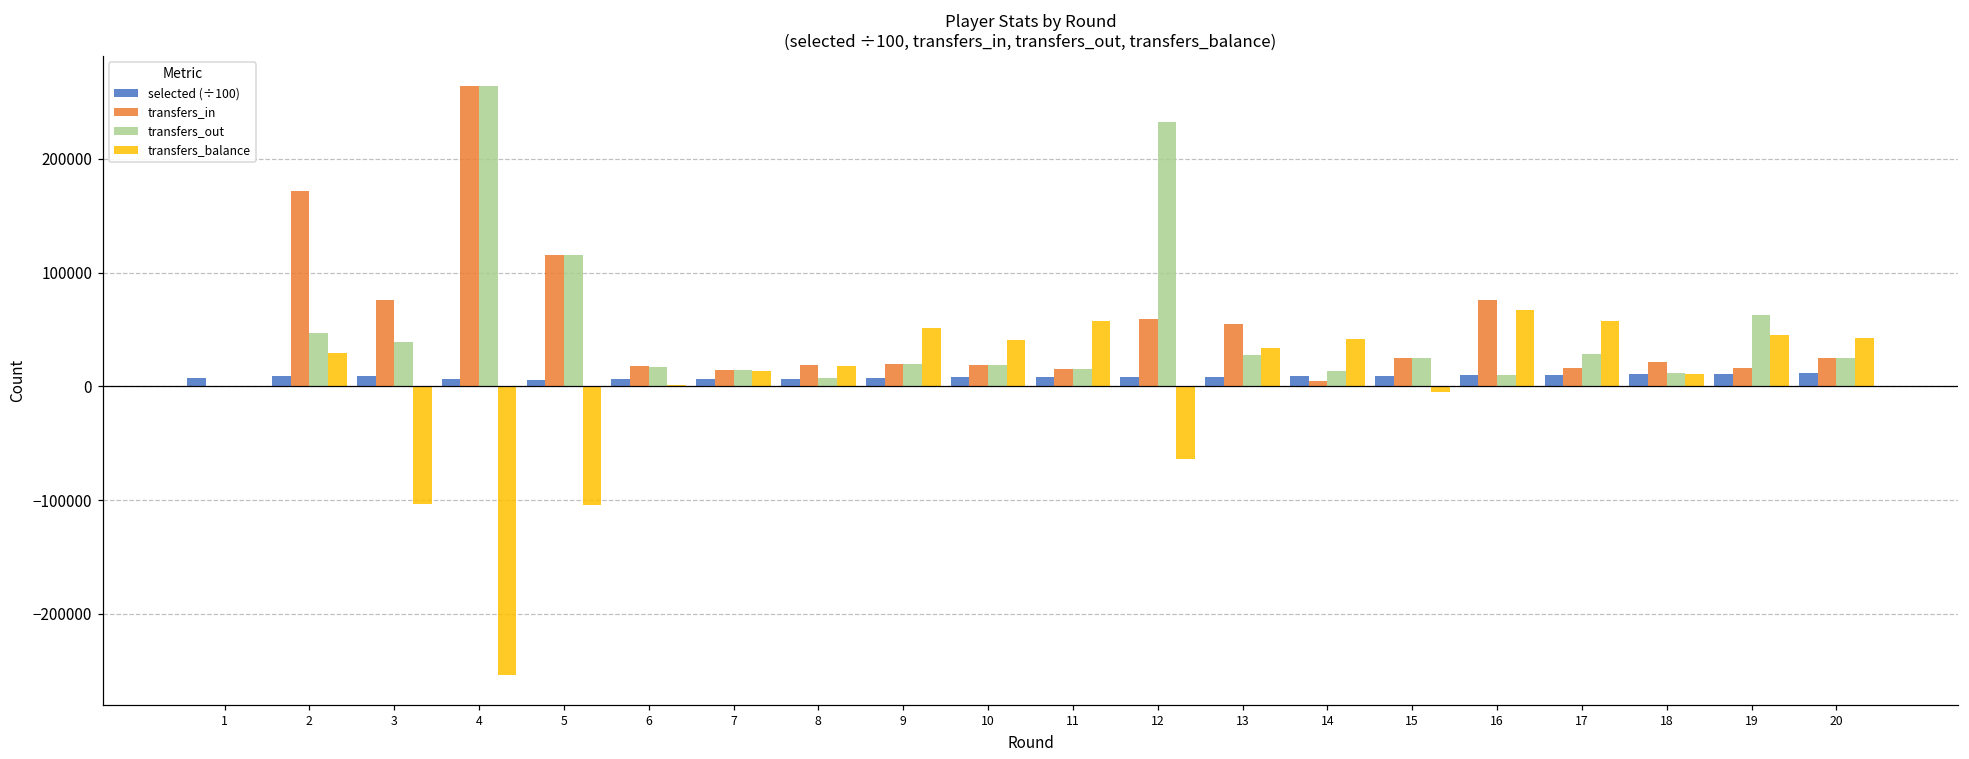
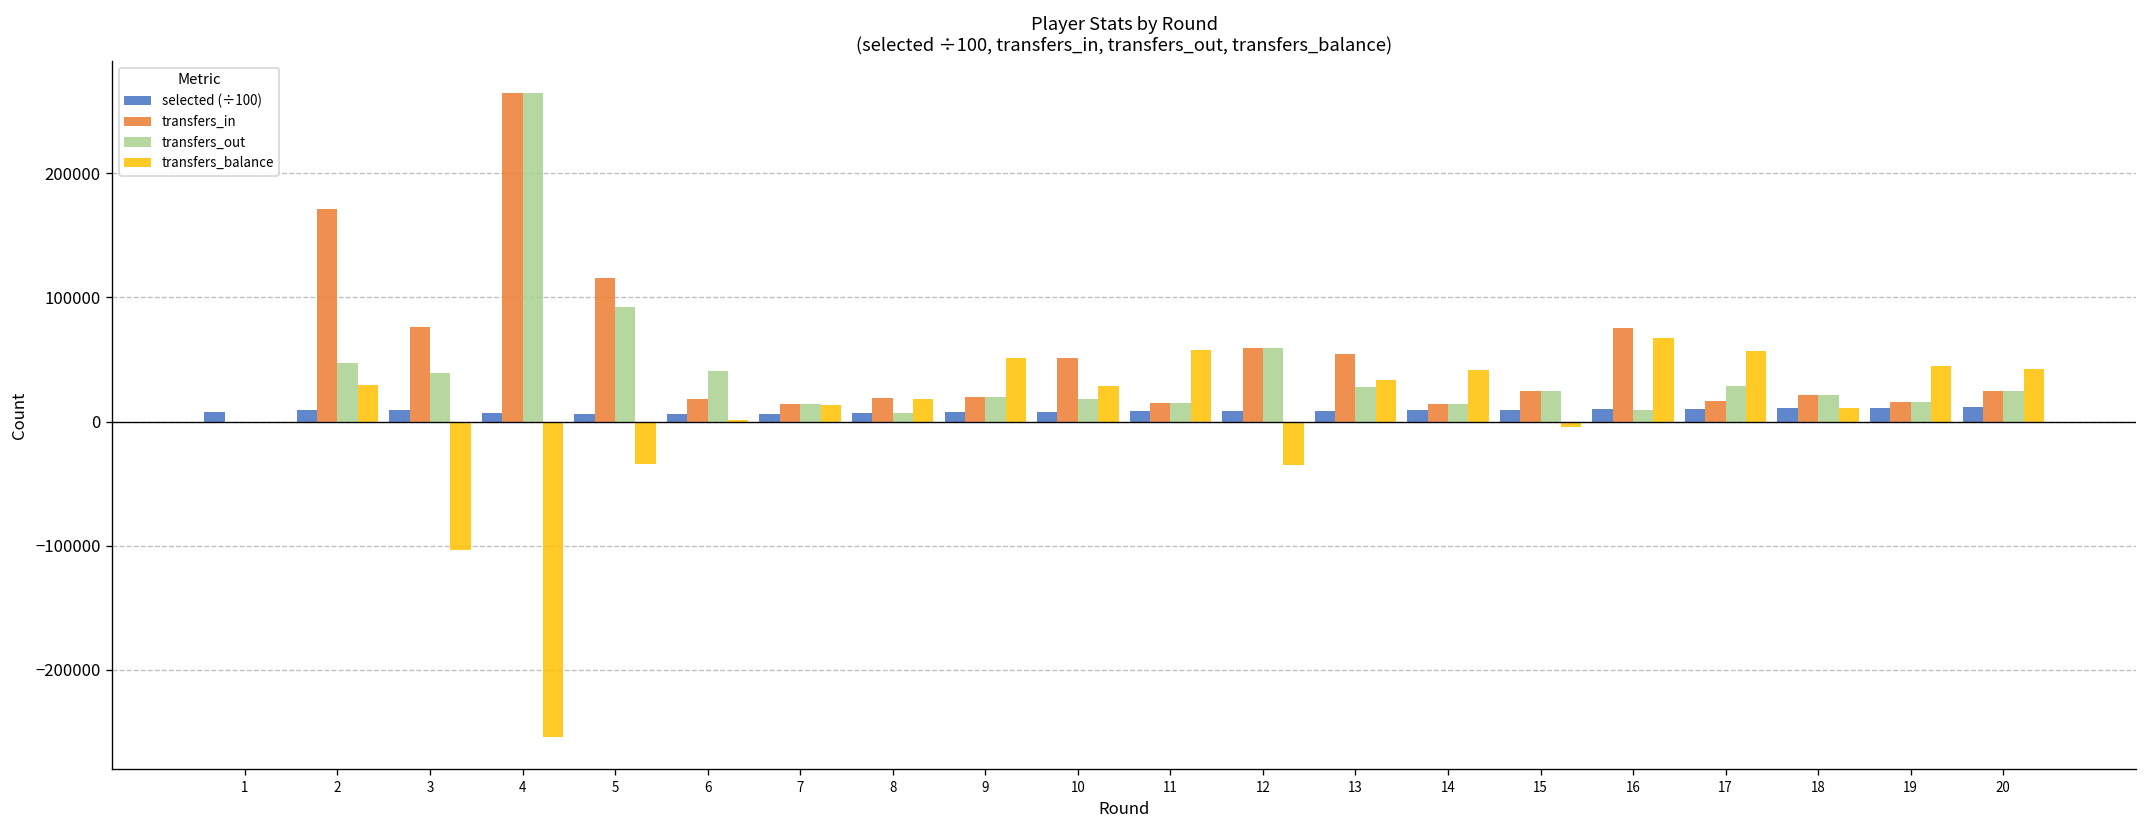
transfers_out, 5: 116000 -> 92000
transfers_balance, 5: -105000 -> -34000
transfers_out, 6: 17000 -> 41000
transfers_in, 10: 19000 -> 51000
transfers_balance, 10: 41000 -> 29000
transfers_out, 12: 233000 -> 60000
transfers_balance, 12: -63000 -> -35000
transfers_in, 14: 5000 -> 14000
transfers_out, 18: 12000 -> 22000
transfers_out, 19: 62000 -> 16000
